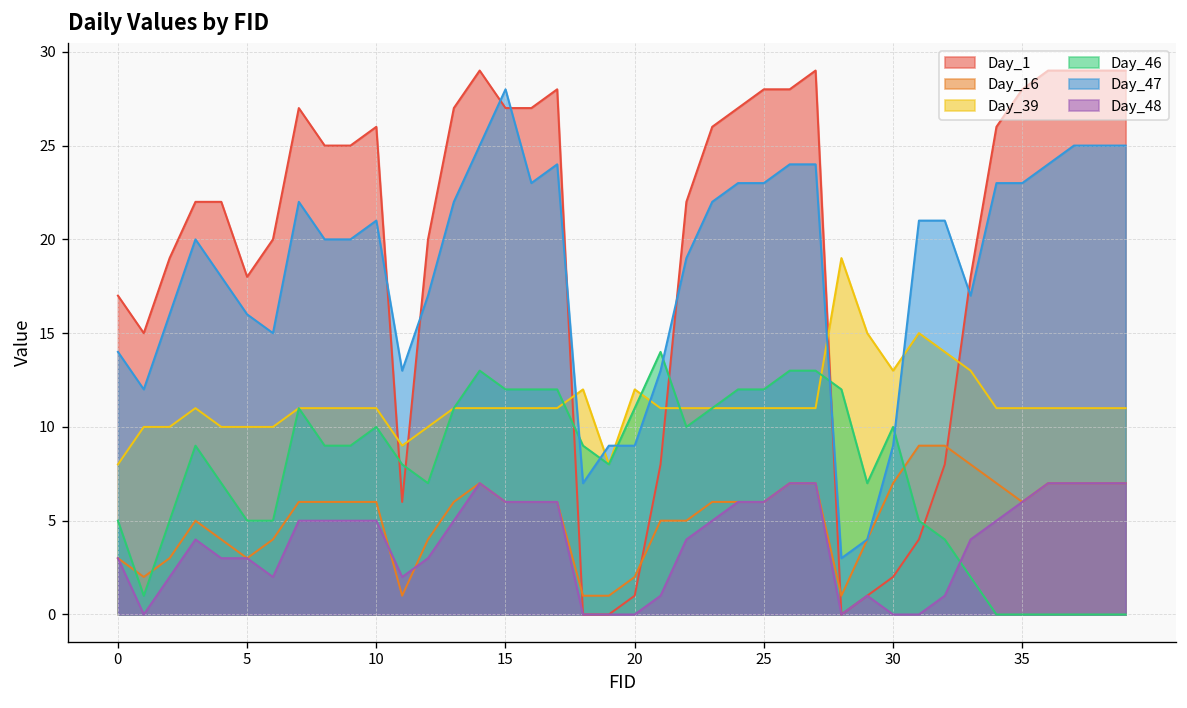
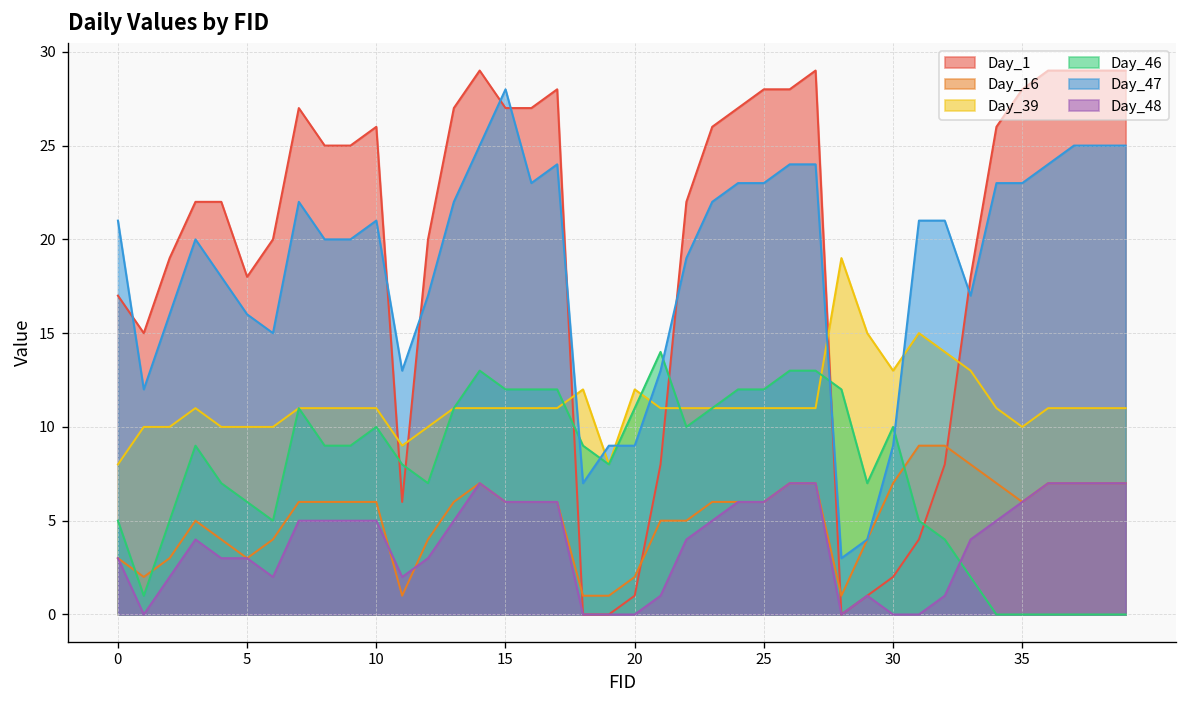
Day_47, 0: 14 -> 21
Day_46, 5: 5 -> 6
Day_39, 35: 11 -> 10
